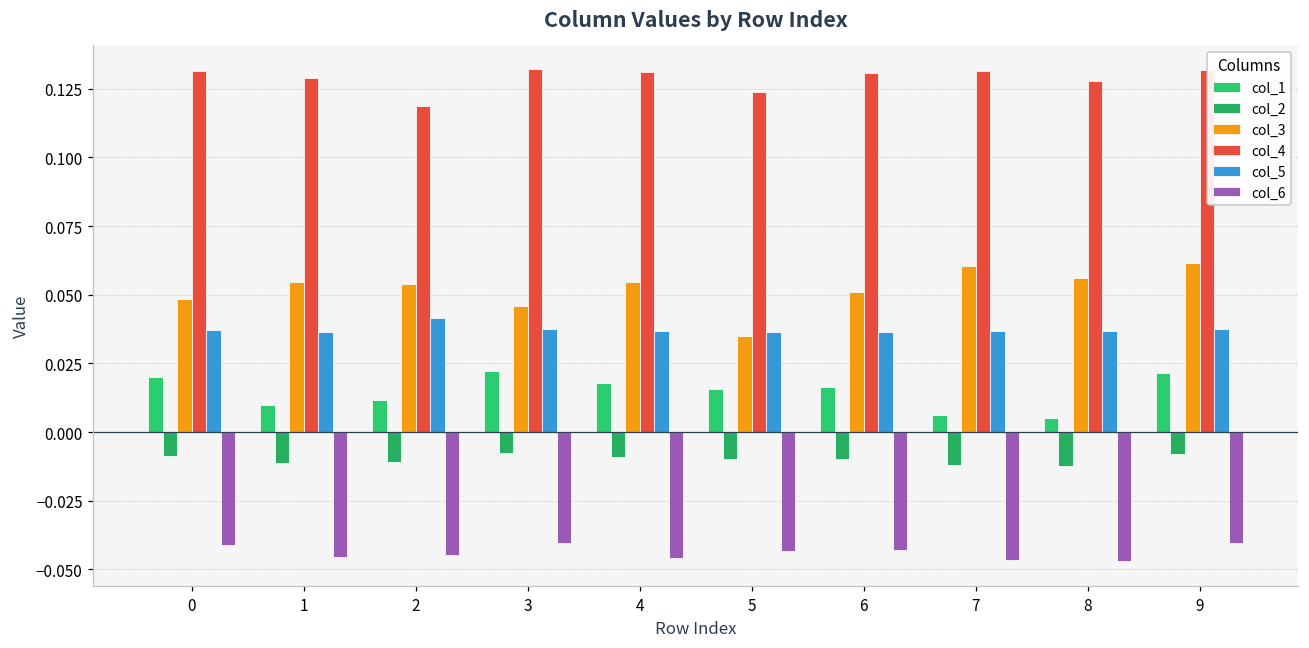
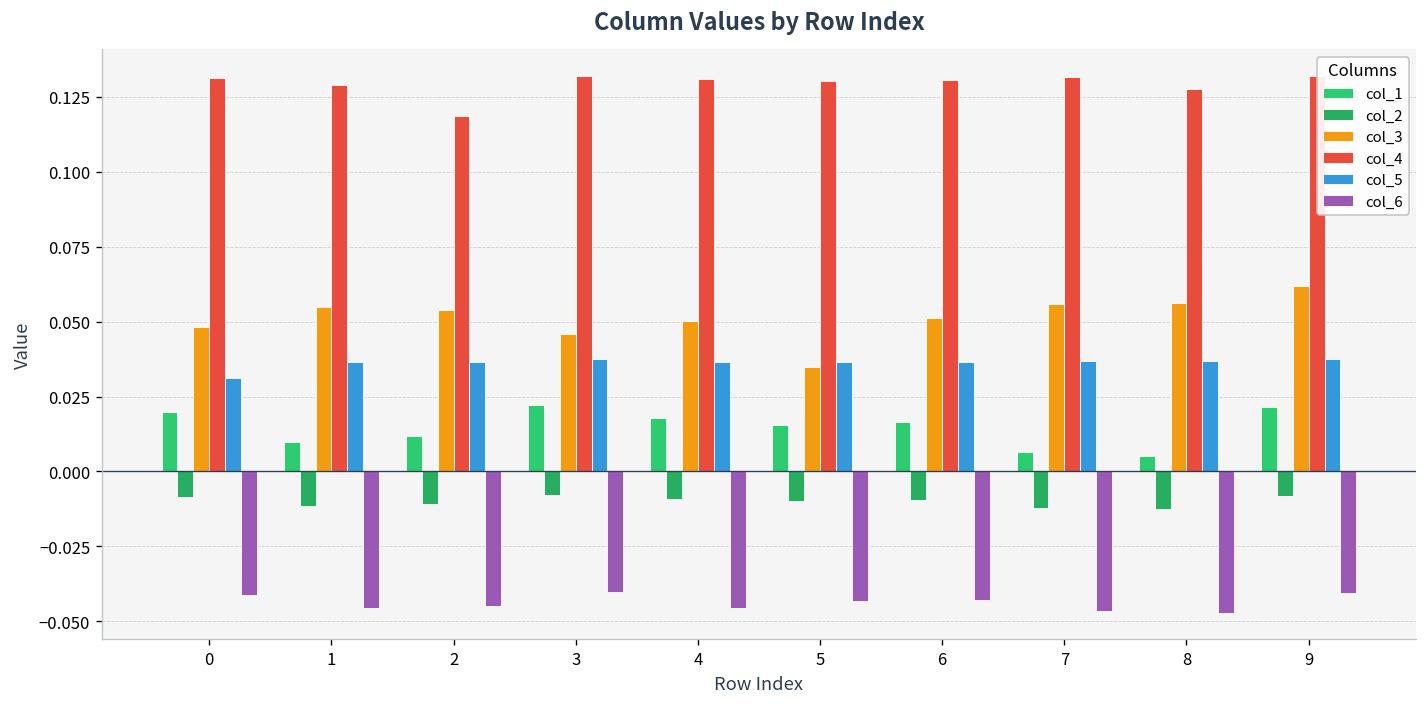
col_5, 0: 0.037 -> 0.031
col_5, 2: 0.041 -> 0.036
col_3, 4: 0.055 -> 0.050
col_4, 5: 0.124 -> 0.130
col_3, 7: 0.060 -> 0.056
